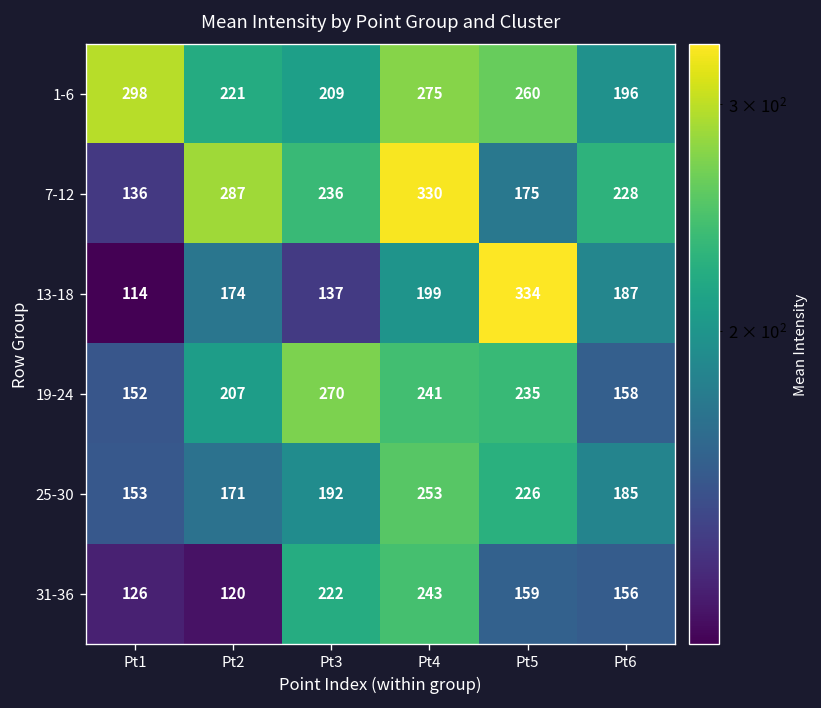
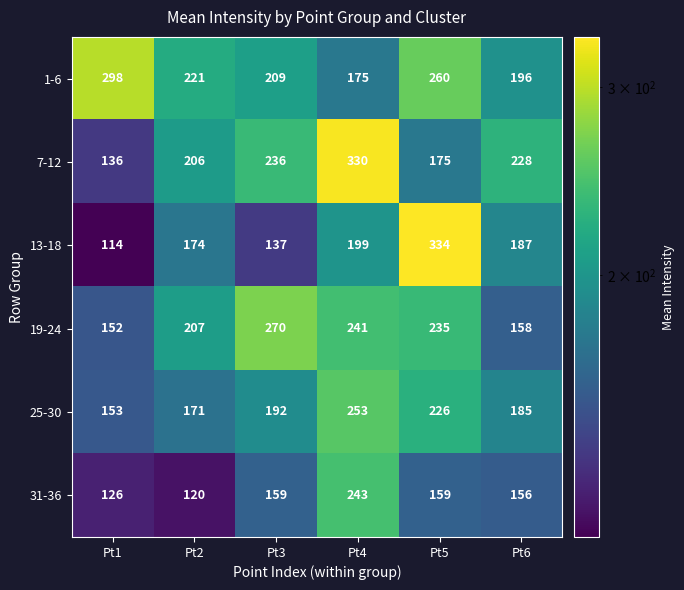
1-6, Pt4: 275 -> 175
7-12, Pt2: 287 -> 206
31-36, Pt3: 222 -> 159
